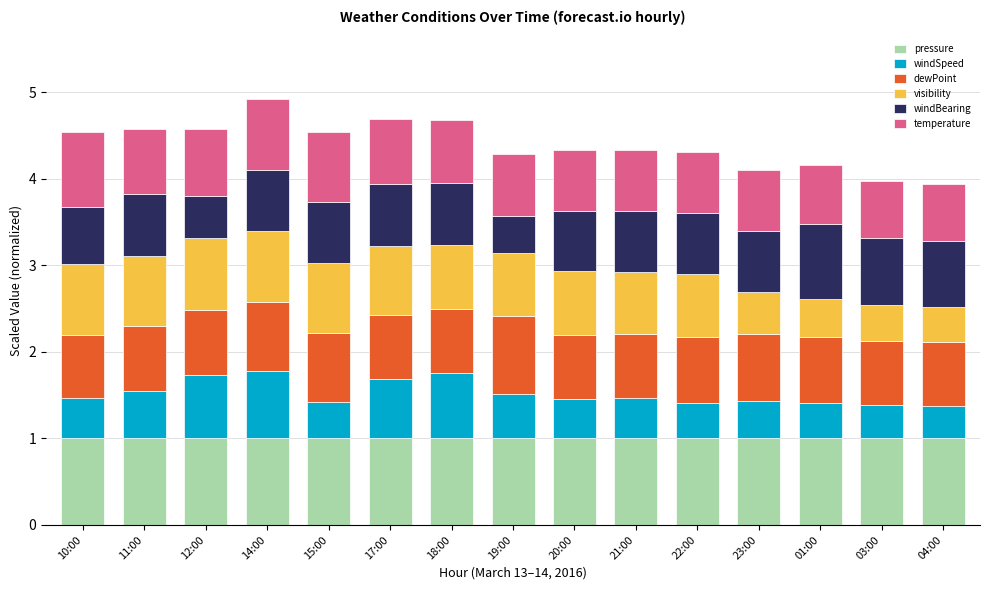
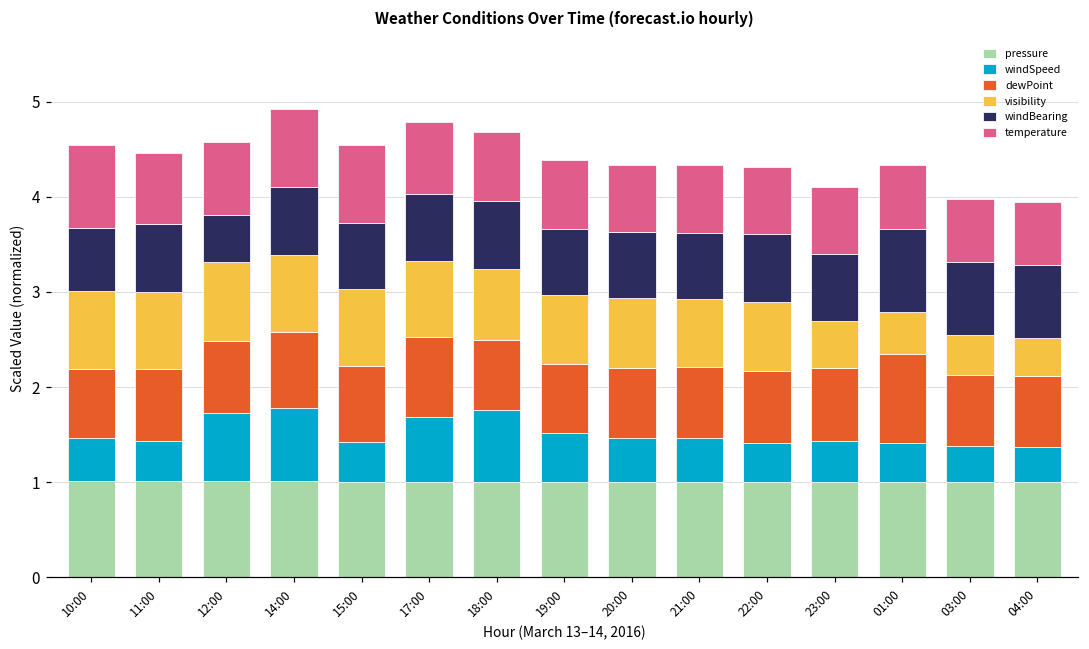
windSpeed, 11:00: 0.5 -> 0.4
dewPoint, 17:00: 0.7 -> 0.8
dewPoint, 19:00: 0.9 -> 0.7
windBearing, 19:00: 0.4 -> 0.7
dewPoint, 01:00: 0.8 -> 0.9
